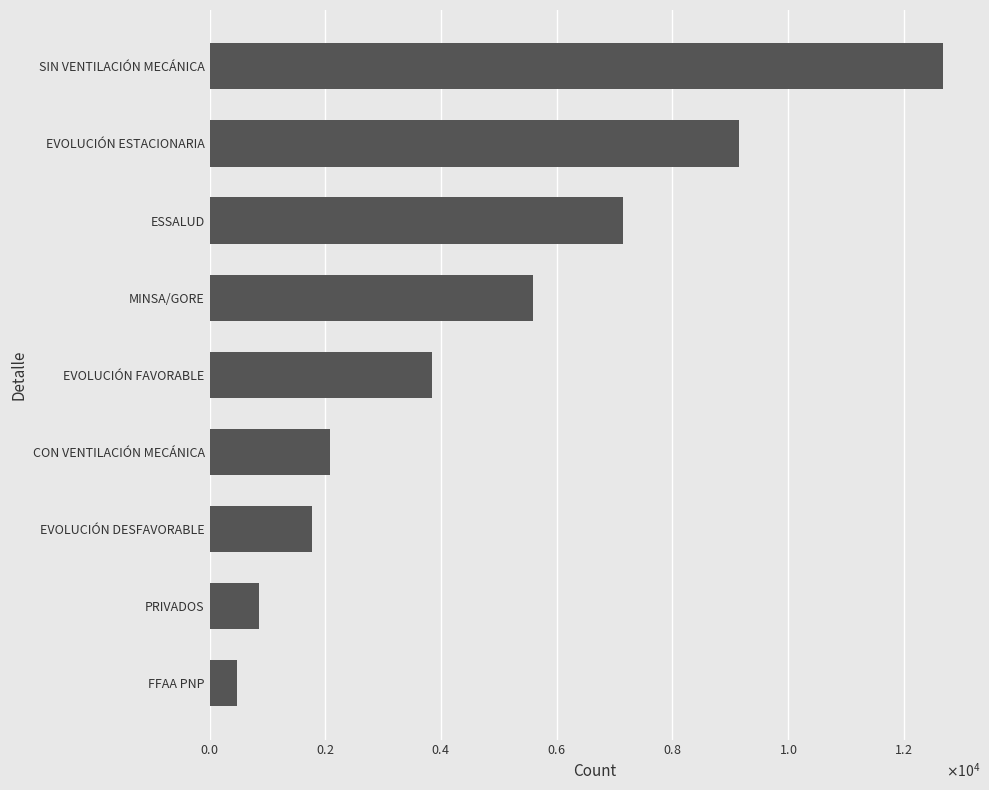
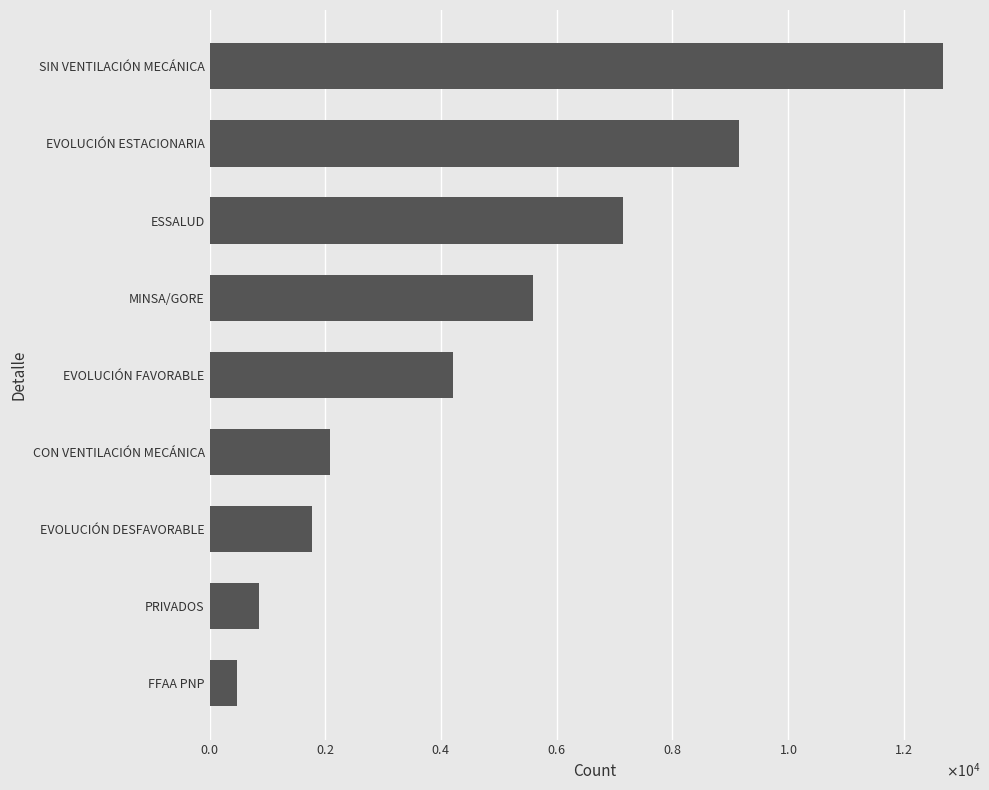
EVOLUCIÓN FAVORABLE: 3800 -> 4200
